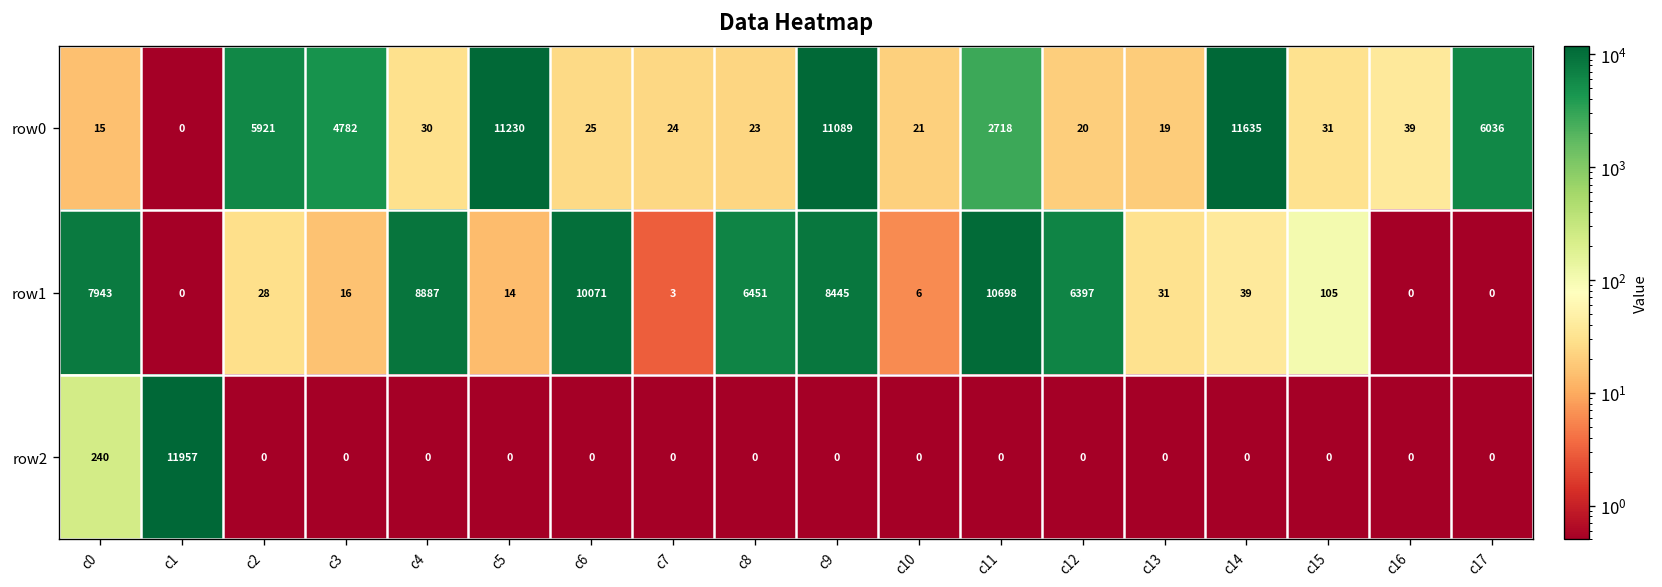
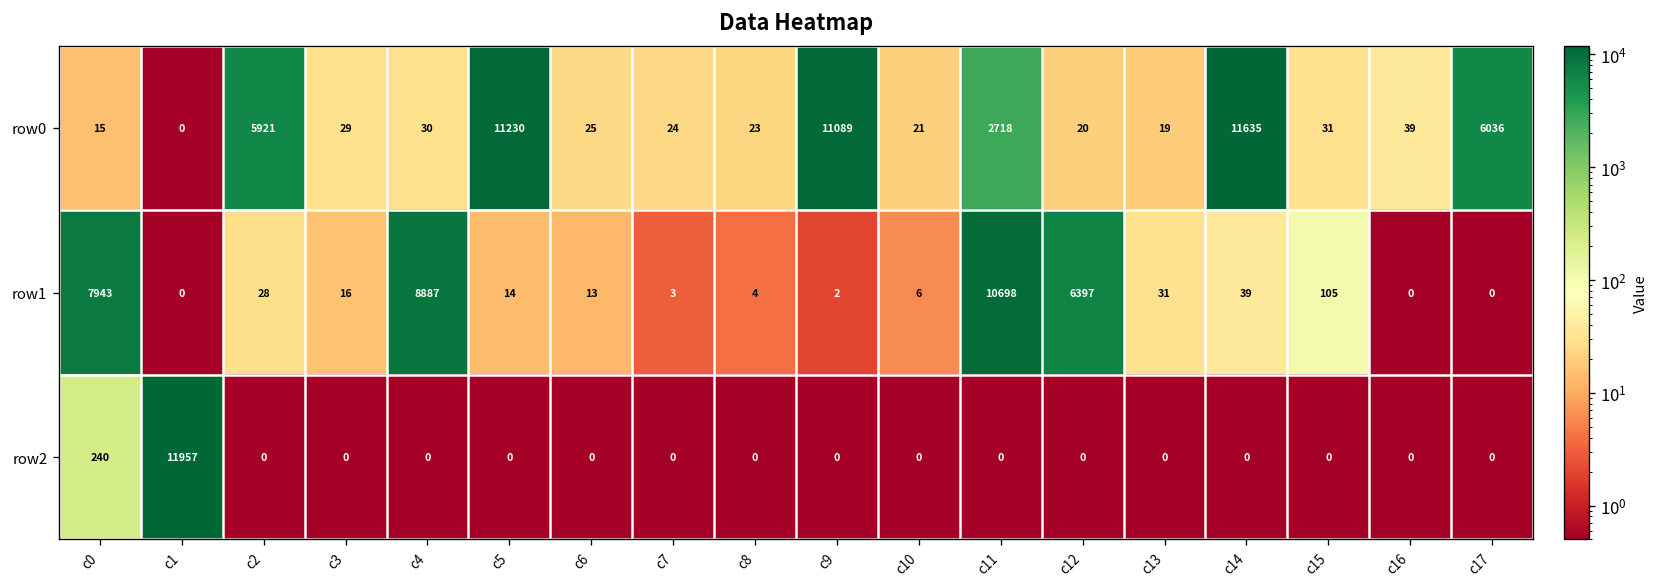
row0, c3: 4782 -> 29
row1, c6: 10071 -> 13
row1, c8: 6451 -> 4
row1, c9: 8445 -> 2
